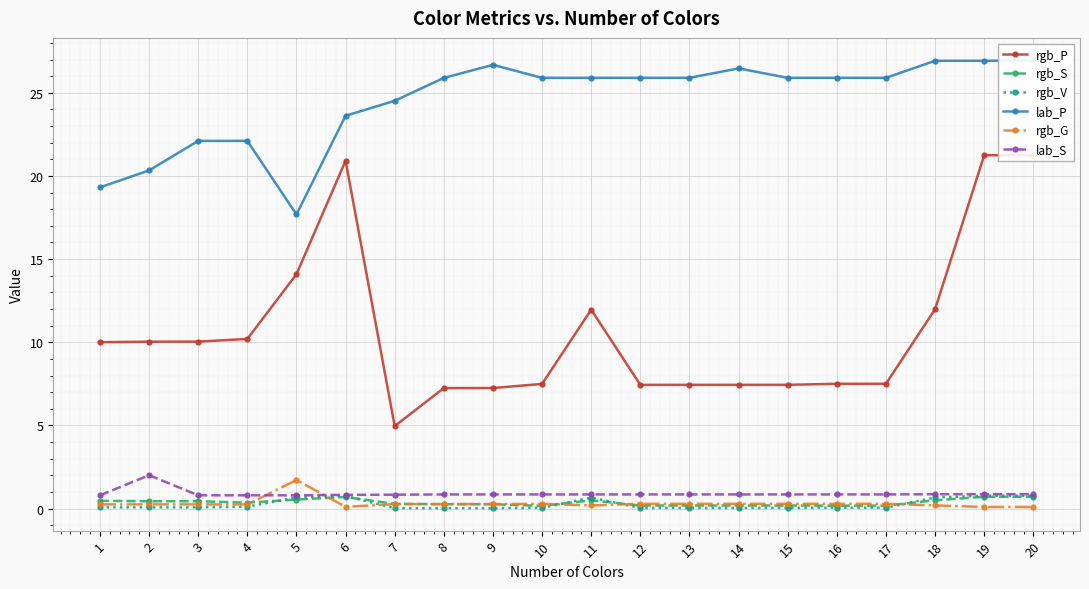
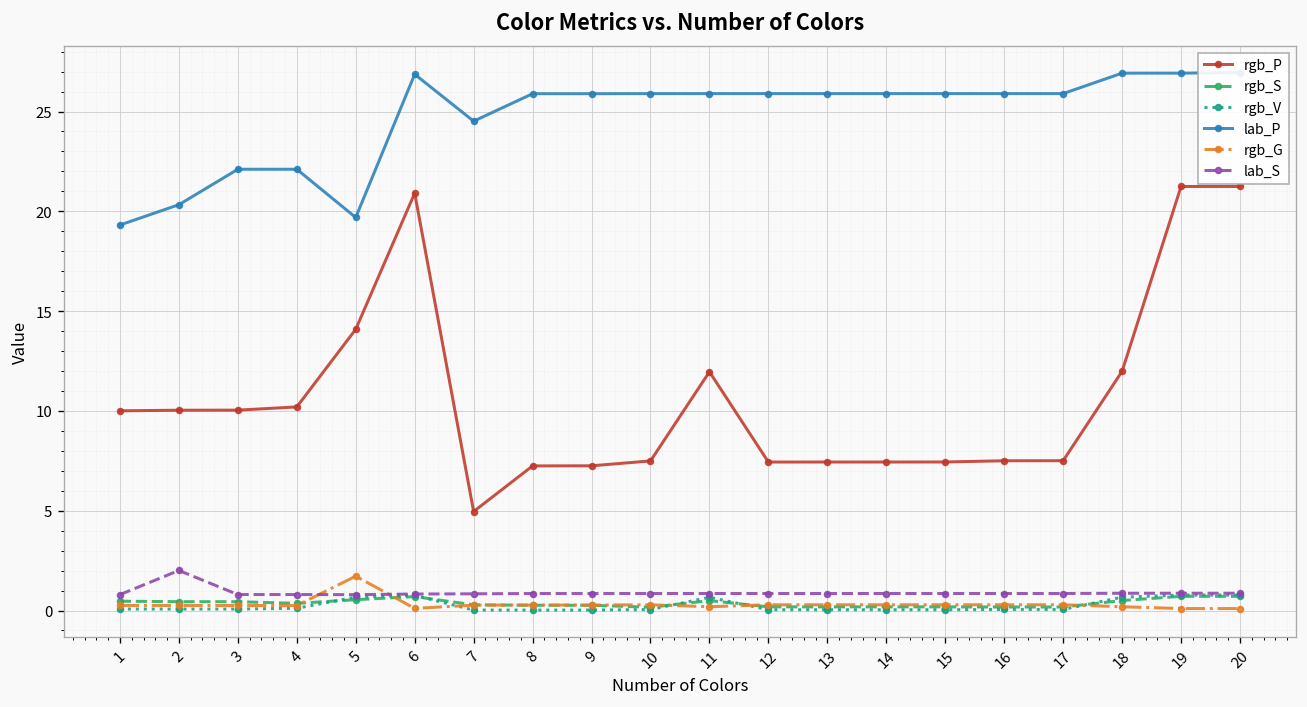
lab_P, 5: 17.7 -> 19.7
lab_P, 6: 23.6 -> 26.9
lab_P, 9: 26.7 -> 25.9
lab_P, 14: 26.5 -> 25.9
